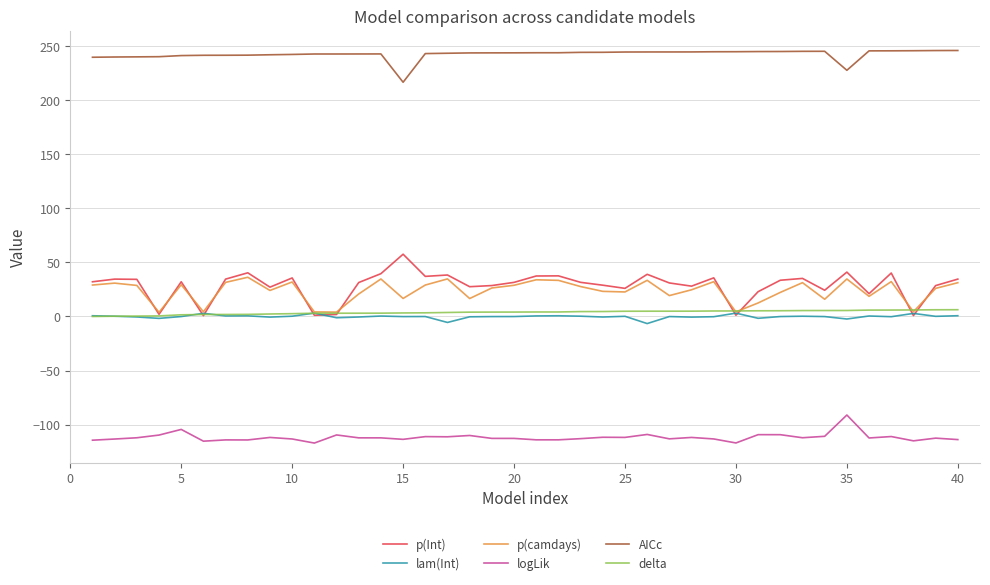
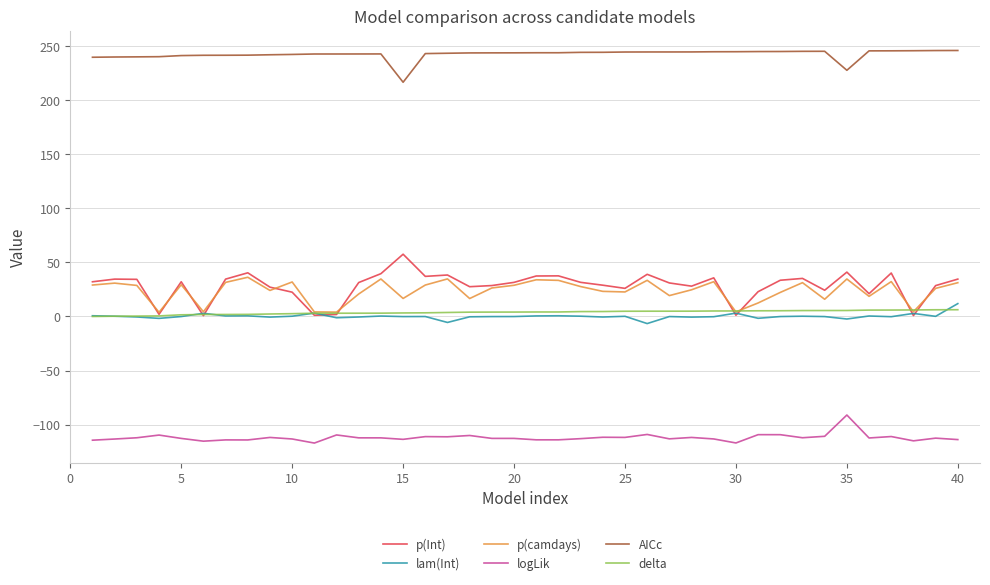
logLik, 5: -104 -> -113
p(Int), 10: 36 -> 22
lam(Int), 40: 1 -> 12
